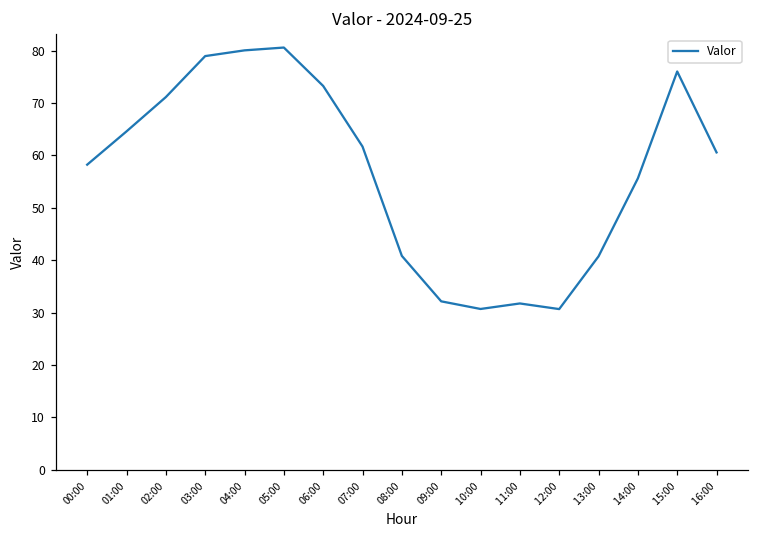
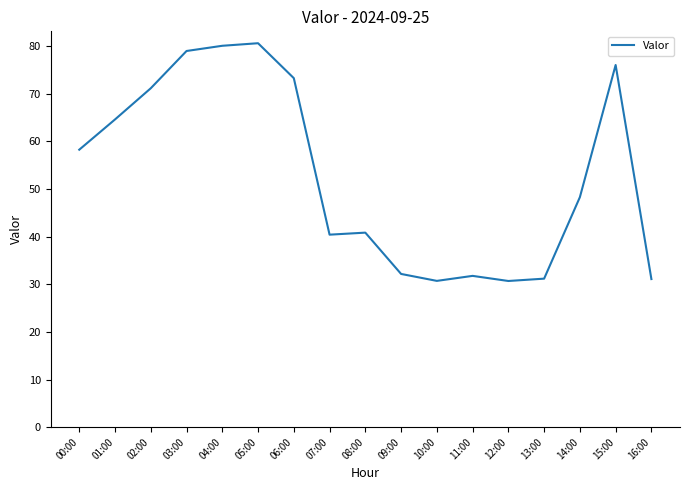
07:00: 62 -> 40
13:00: 41 -> 31
14:00: 56 -> 48
16:00: 61 -> 31
